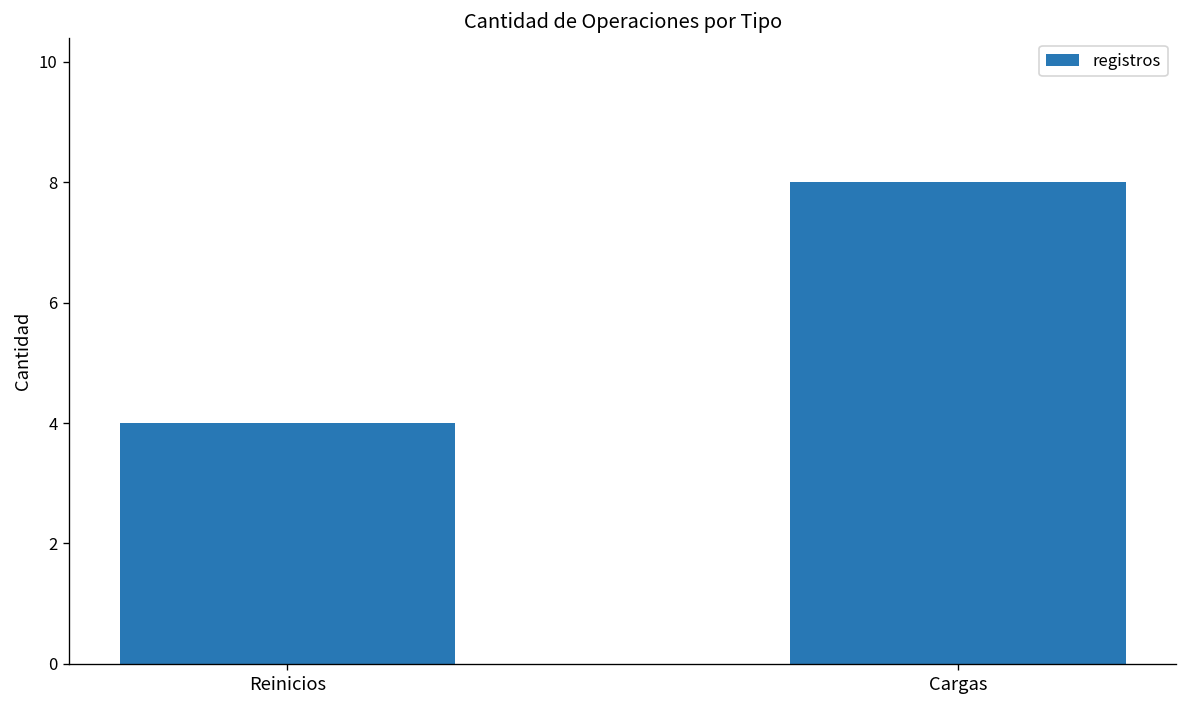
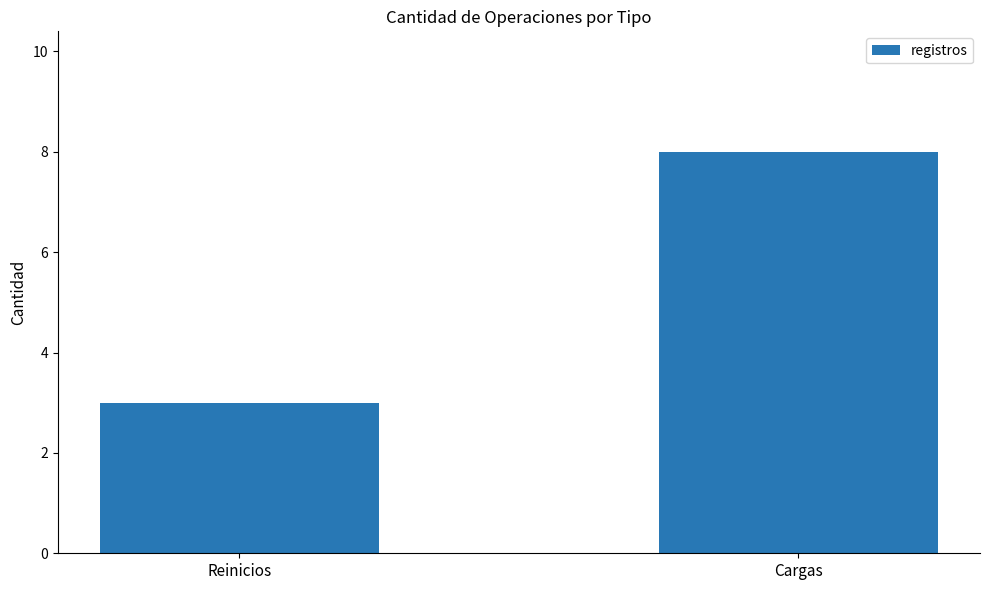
Reinicios: 4 -> 3
